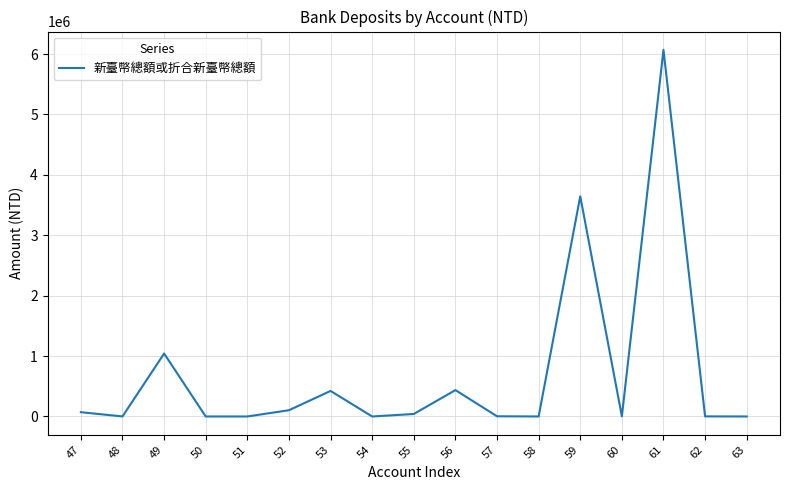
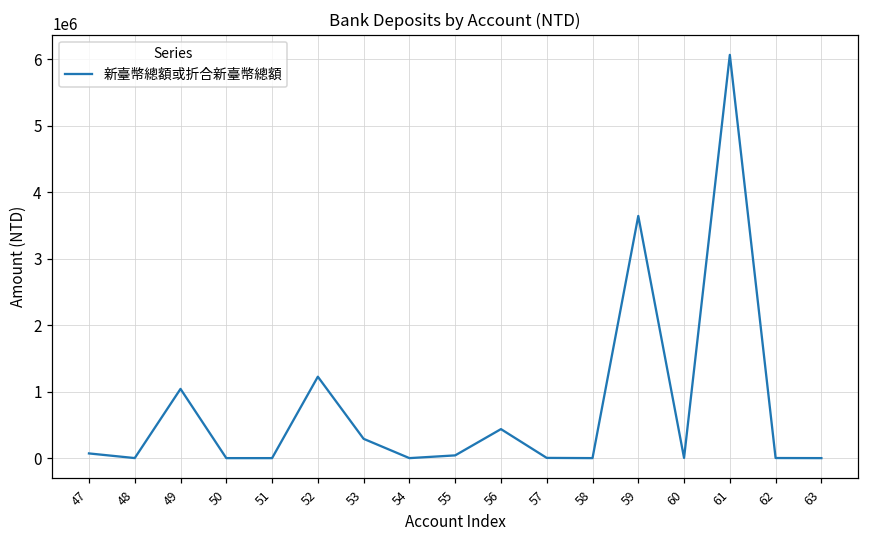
52: 100000 -> 1200000
53: 400000 -> 300000
